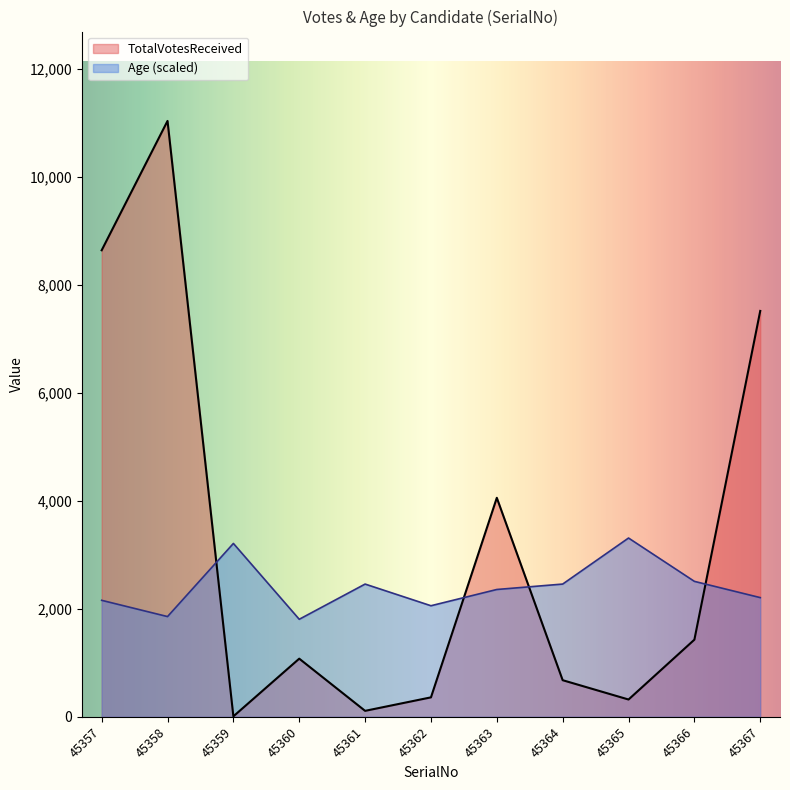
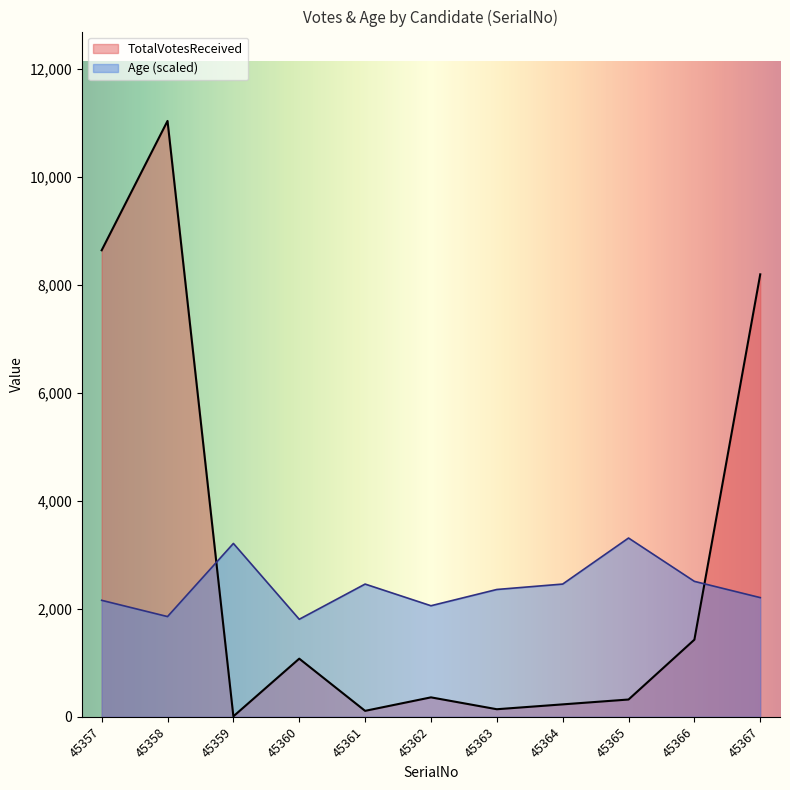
TotalVotesReceived, 45363: 4,100 -> 100
TotalVotesReceived, 45364: 700 -> 200
TotalVotesReceived, 45367: 7,500 -> 8,200
